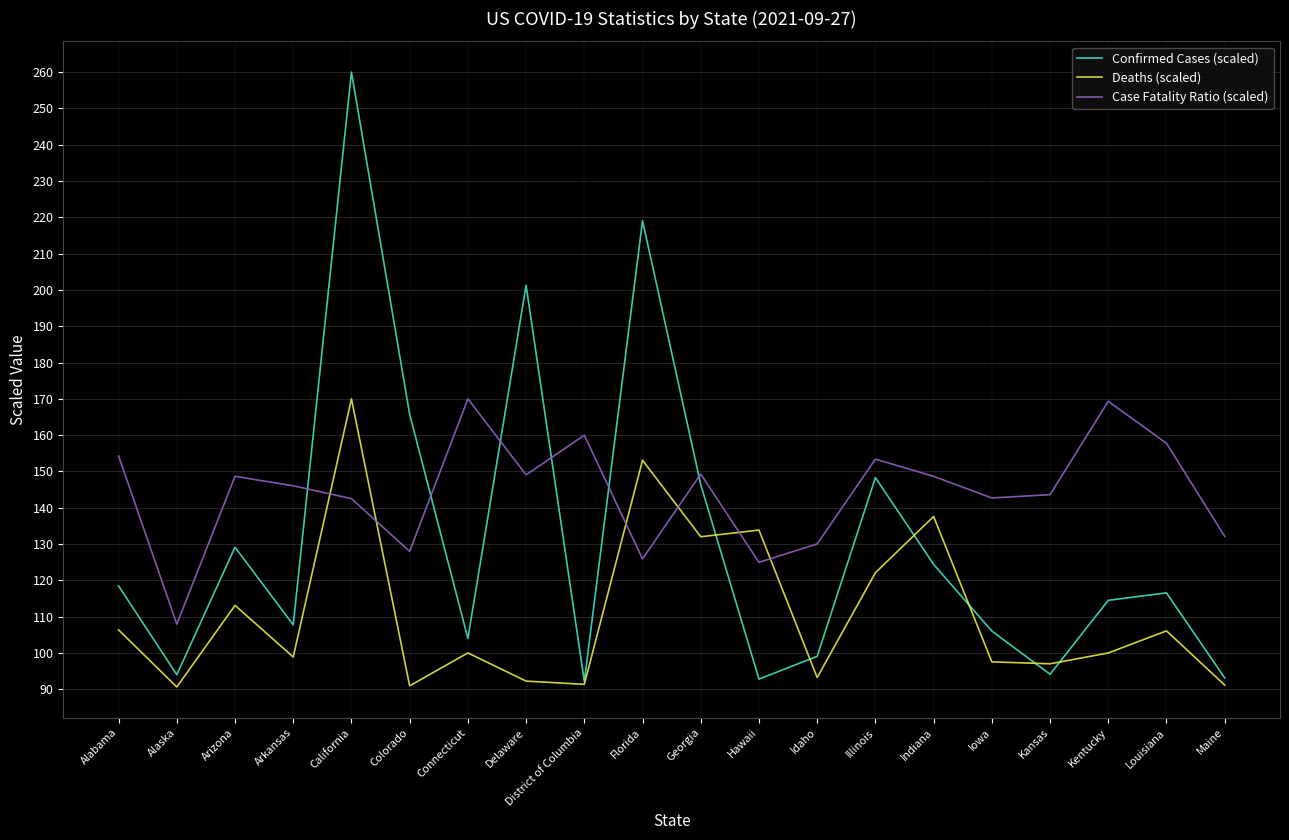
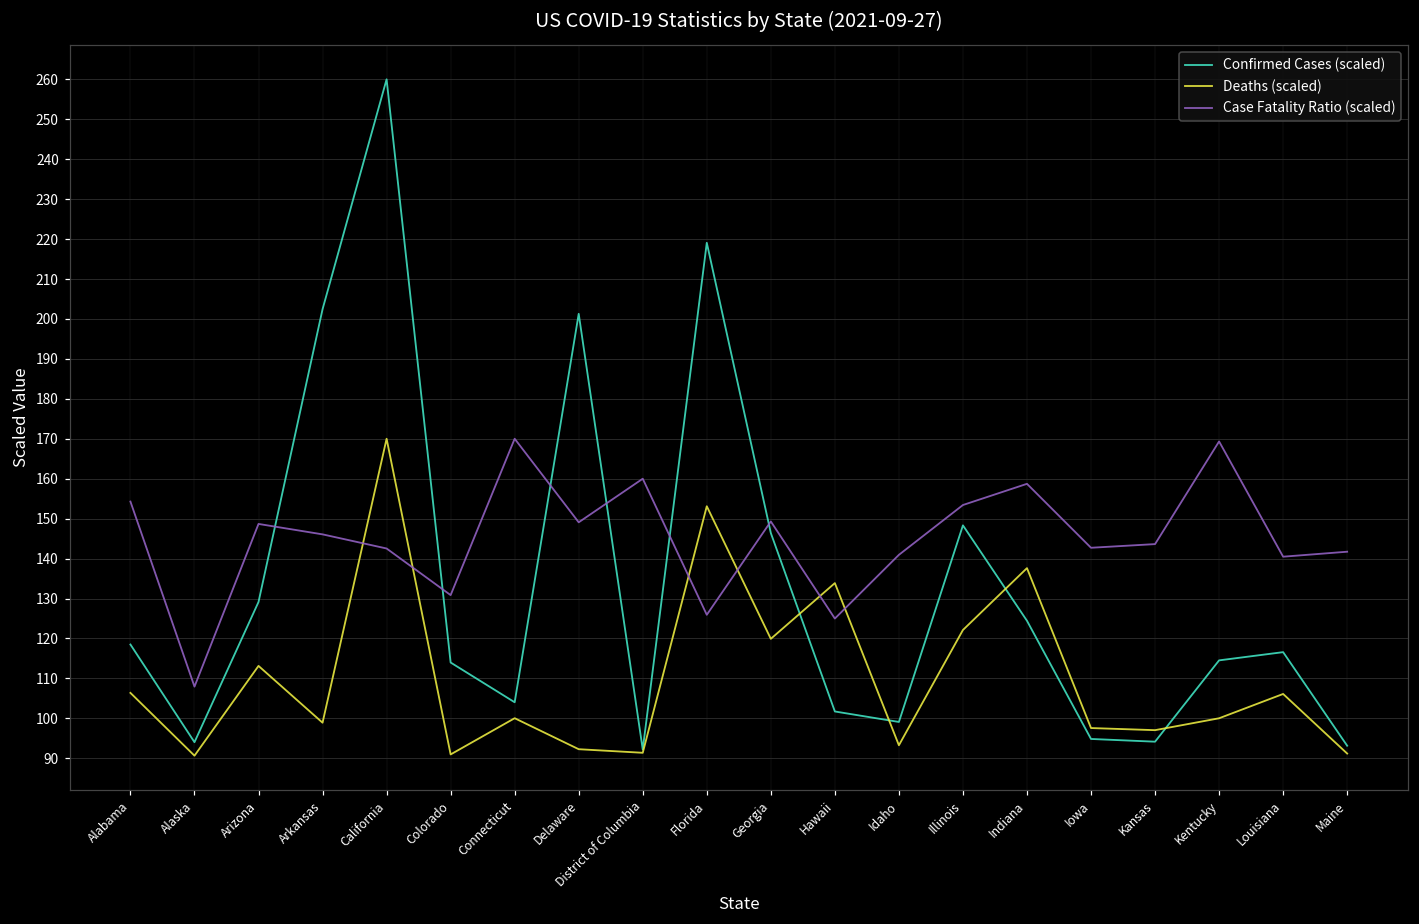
Confirmed Cases (scaled), Arkansas: 108 -> 202
Confirmed Cases (scaled), Colorado: 166 -> 114
Case Fatality Ratio (scaled), Colorado: 128 -> 131
Deaths (scaled), Georgia: 132 -> 120
Confirmed Cases (scaled), Hawaii: 93 -> 102
Case Fatality Ratio (scaled), Idaho: 130 -> 141
Case Fatality Ratio (scaled), Indiana: 149 -> 159
Confirmed Cases (scaled), Iowa: 106 -> 95
Case Fatality Ratio (scaled), Louisiana: 158 -> 140
Case Fatality Ratio (scaled), Maine: 132 -> 142
